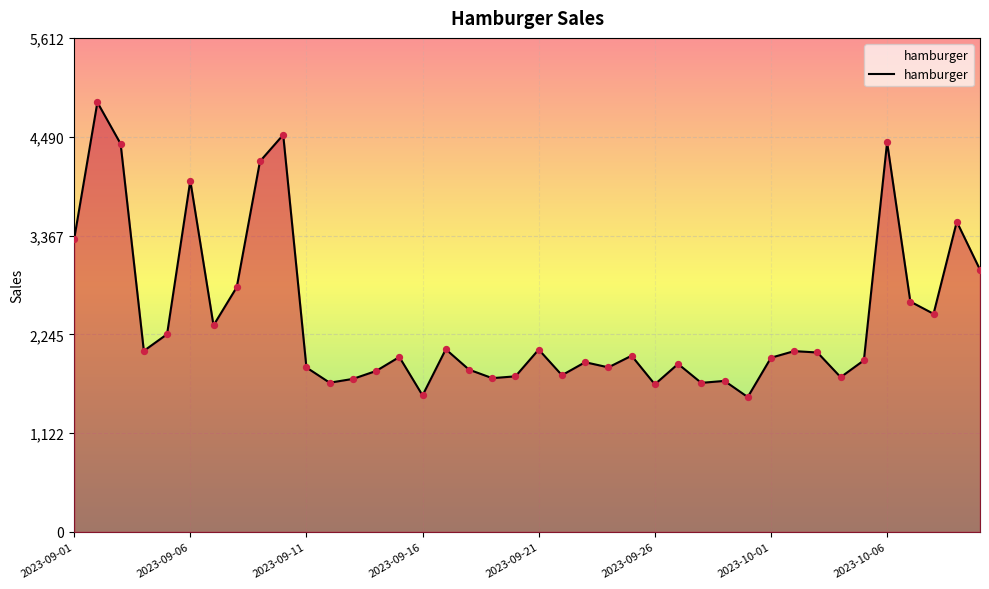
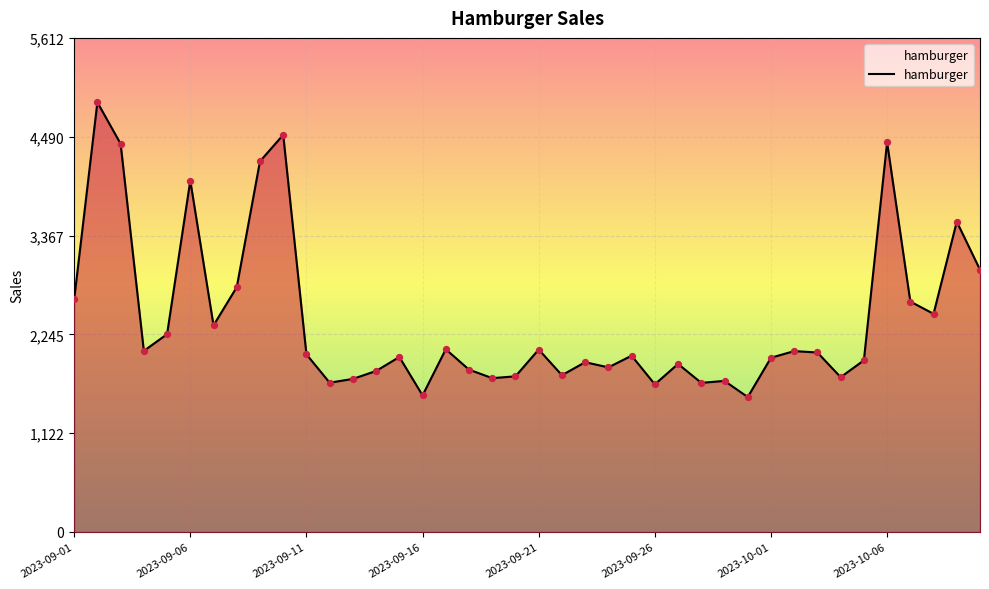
2023-09-01: 3,300 -> 2,600
2023-09-11: 1,900 -> 2,000
